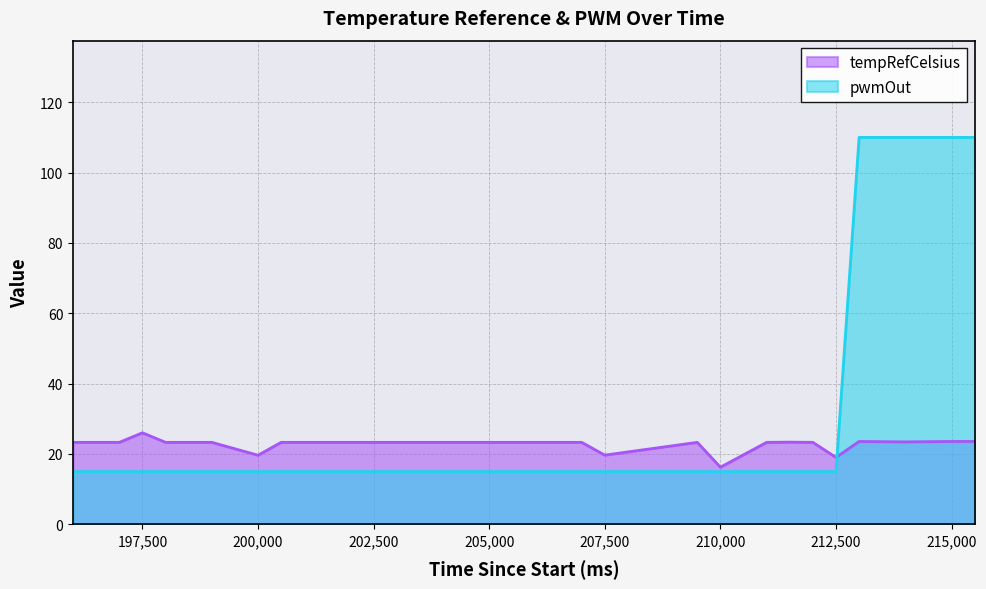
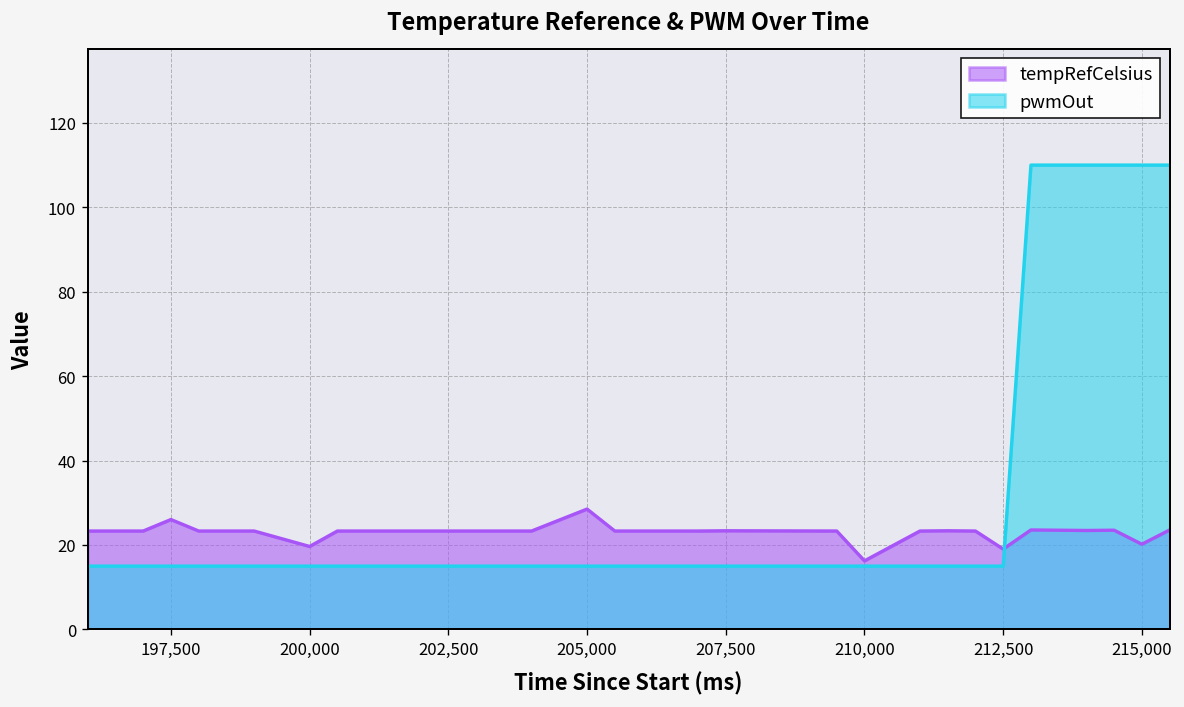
tempRefCelsius, 205,000: 23 -> 29
tempRefCelsius, 207,500: 20 -> 23
tempRefCelsius, 215,000: 24 -> 20
